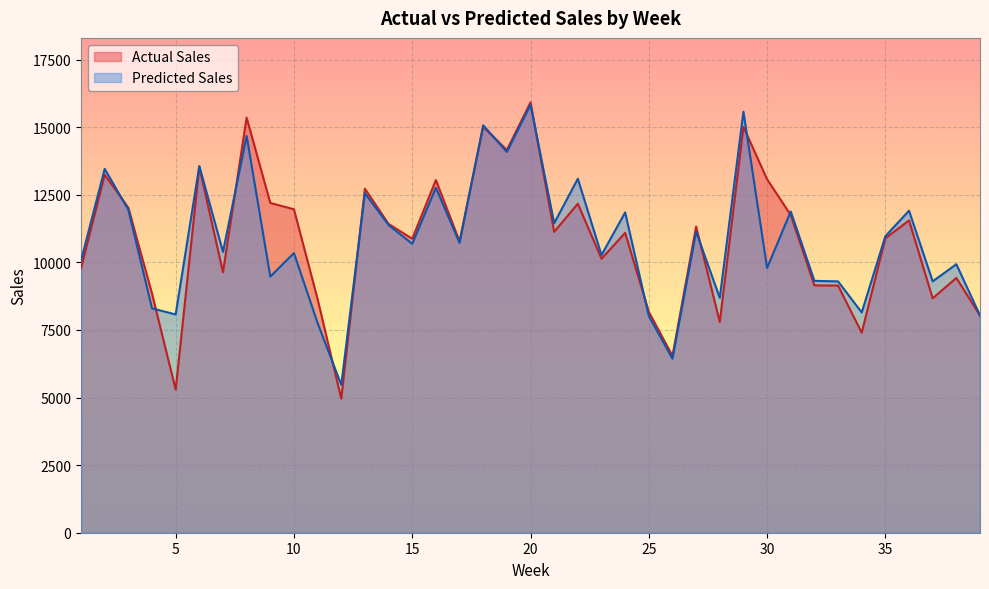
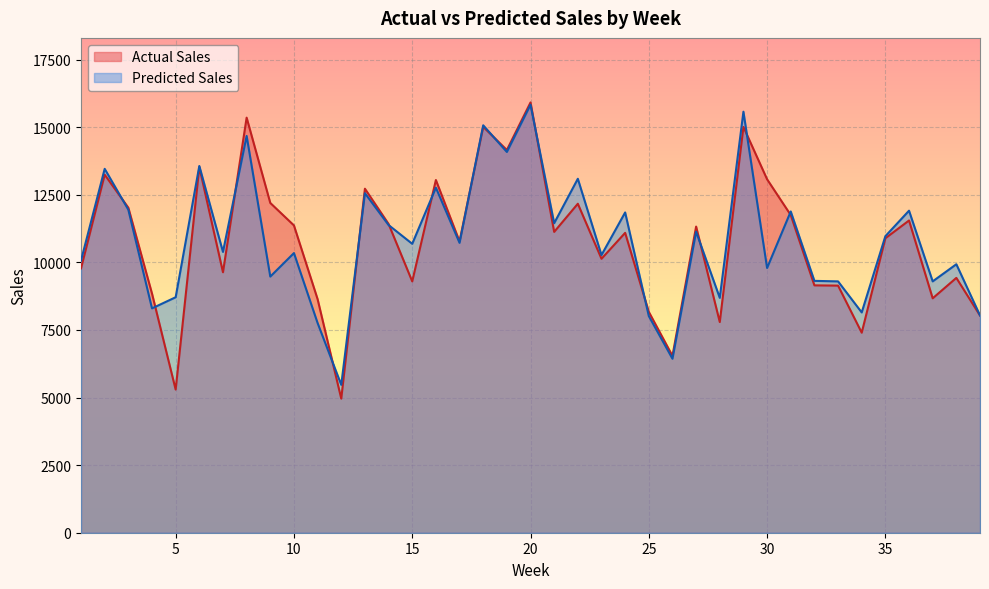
Predicted Sales, 5: 8100 -> 8700
Actual Sales, 10: 12000 -> 11400
Actual Sales, 15: 10900 -> 9300
